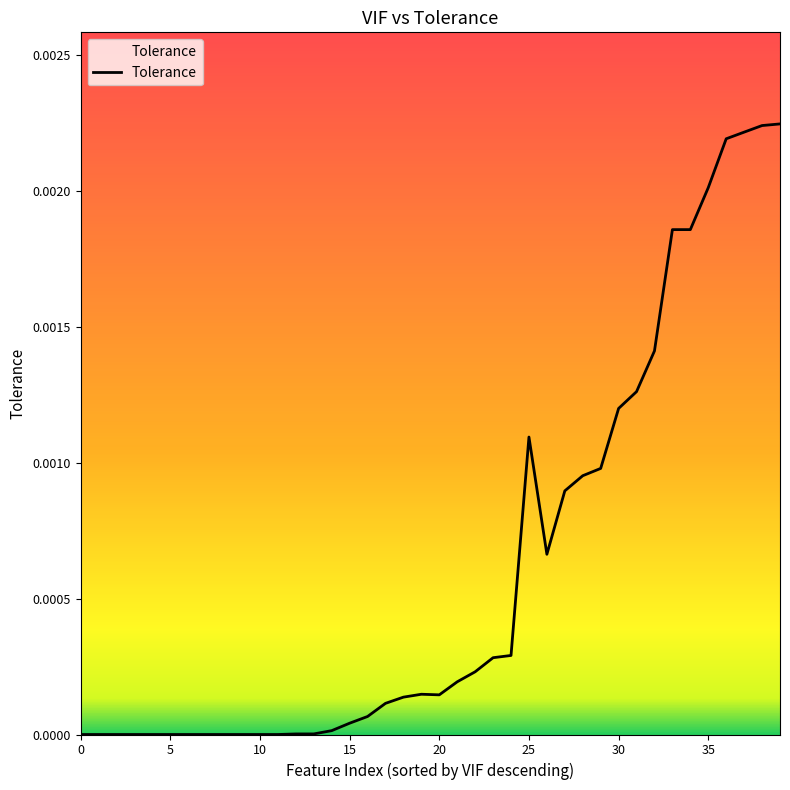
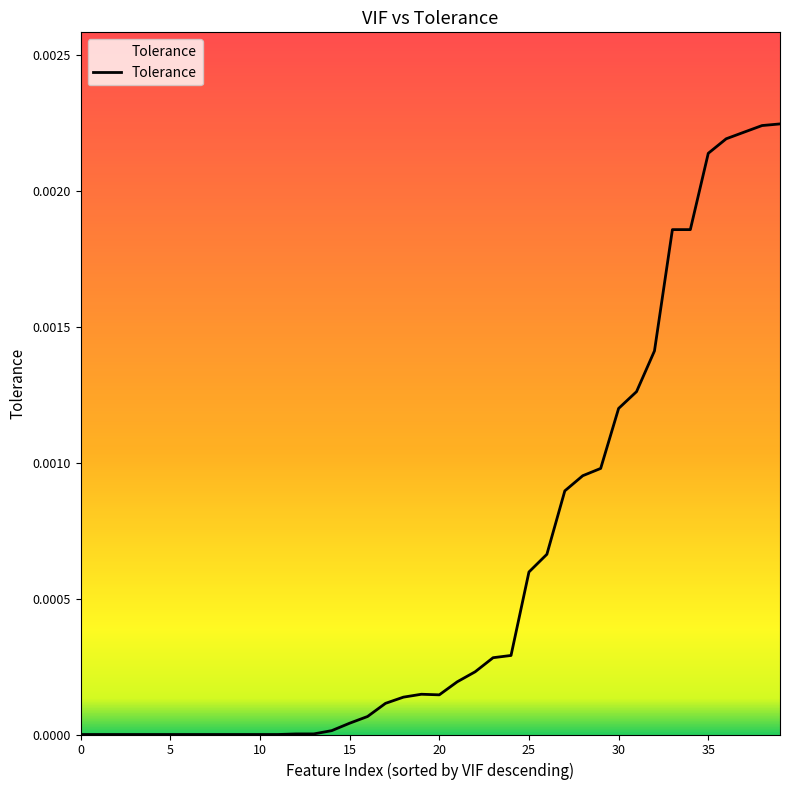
25: 0.00109 -> 0.00060
35: 0.00201 -> 0.00214
